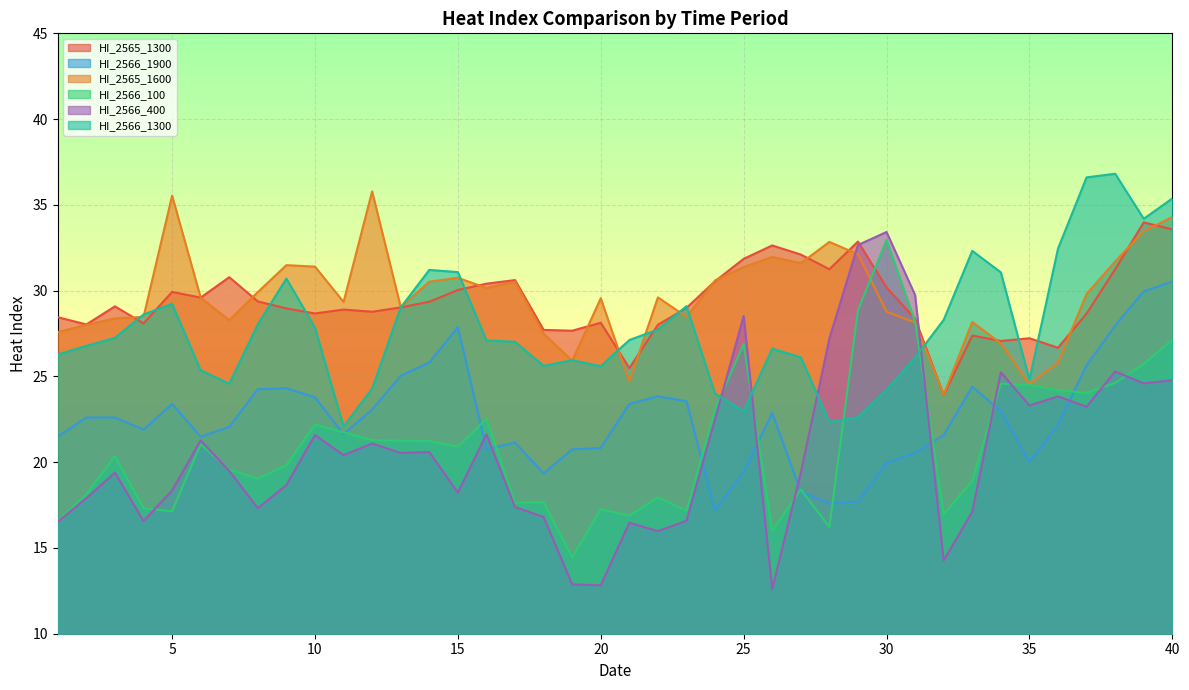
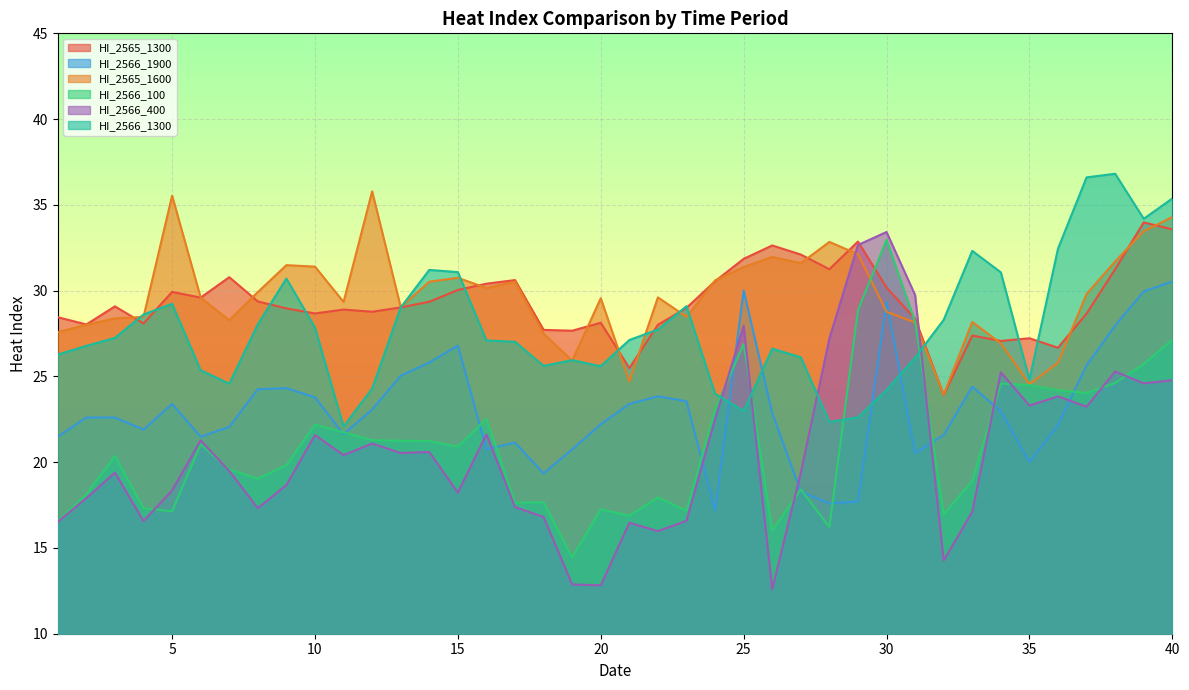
HI_2566_1900, 15: 27.9 -> 26.8
HI_2566_1900, 20: 20.8 -> 22.2
HI_2566_1900, 25: 19.4 -> 30.0
HI_2566_400, 25: 28.5 -> 27.9
HI_2566_1900, 30: 19.9 -> 29.3
